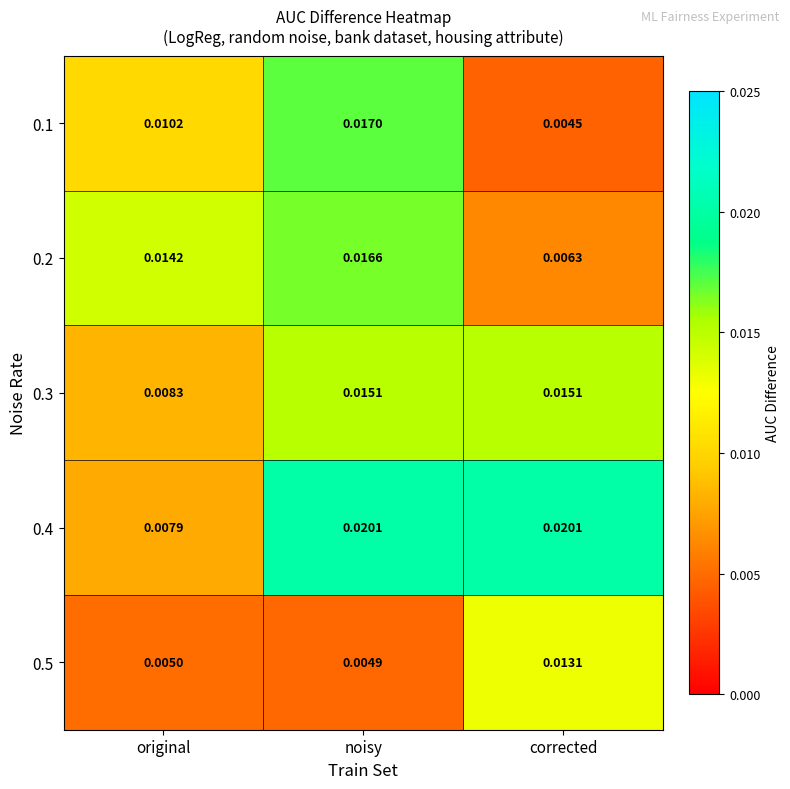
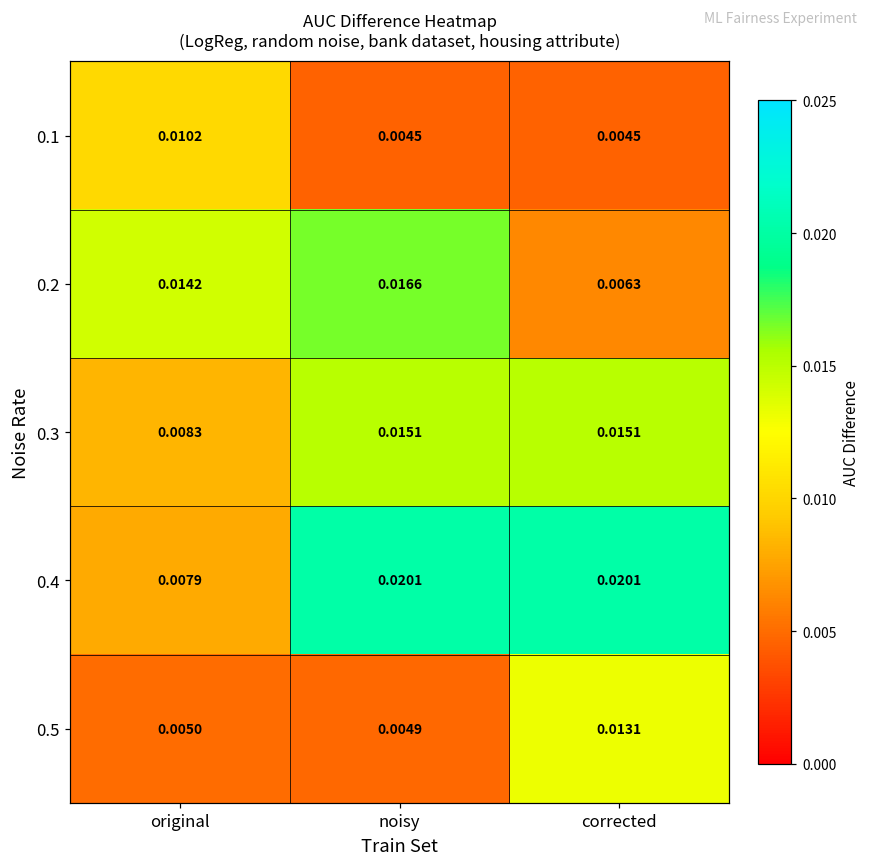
0.1, noisy: 0.0170 -> 0.0045
